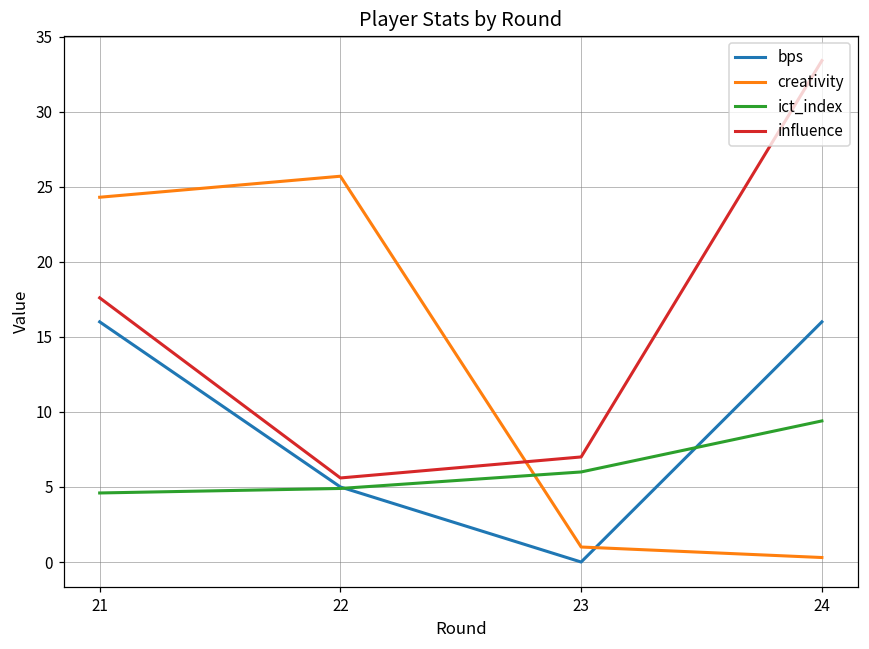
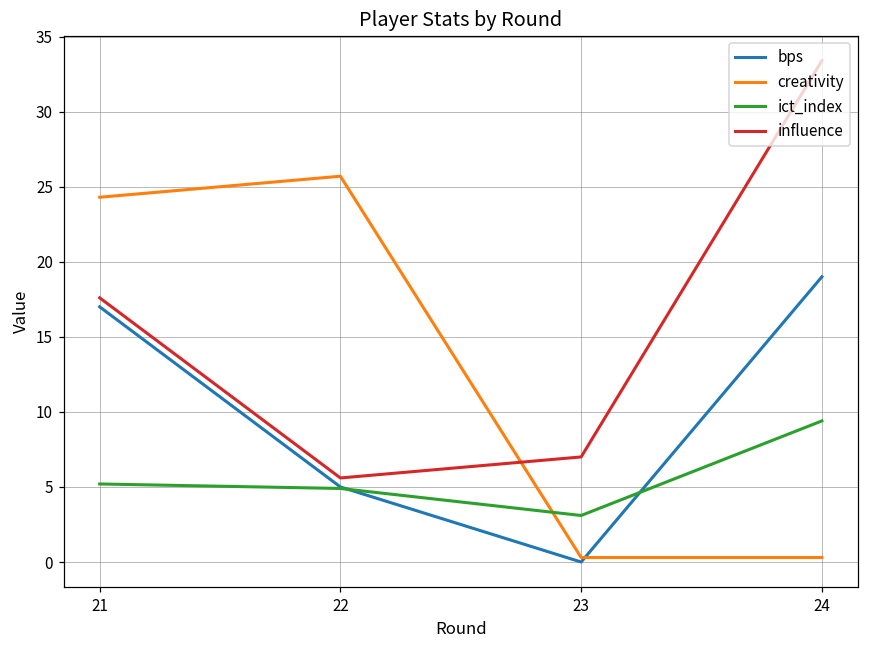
bps, 21: 16 -> 17
ict_index, 21: 4.6 -> 5.2
creativity, 23: 1.0 -> 0.3
ict_index, 23: 6.0 -> 3.1
bps, 24: 16 -> 19
